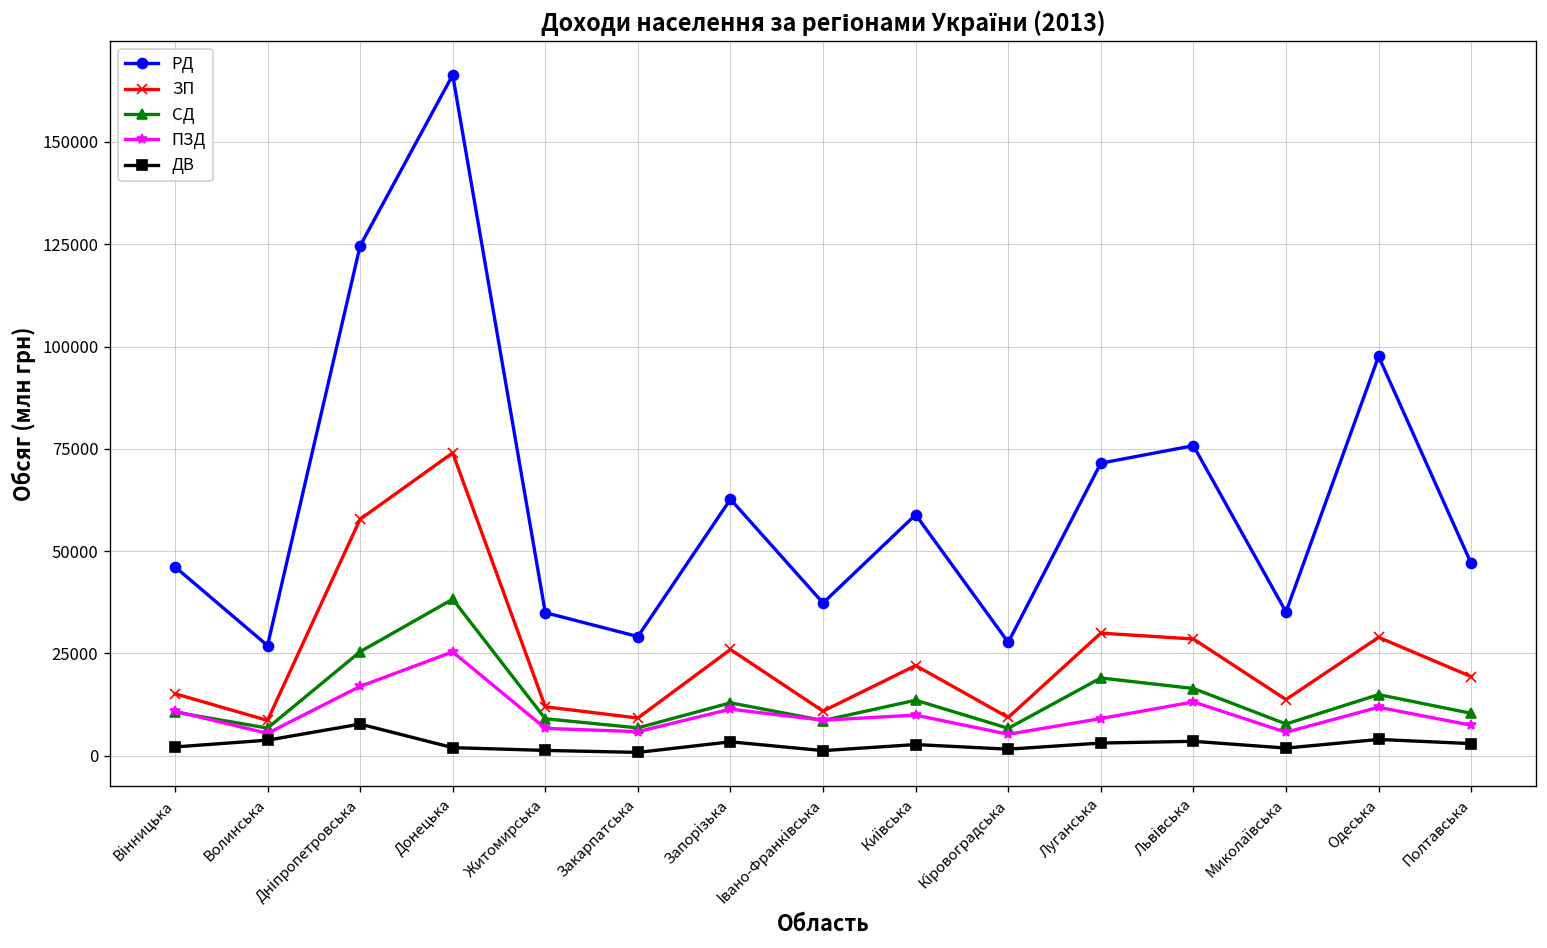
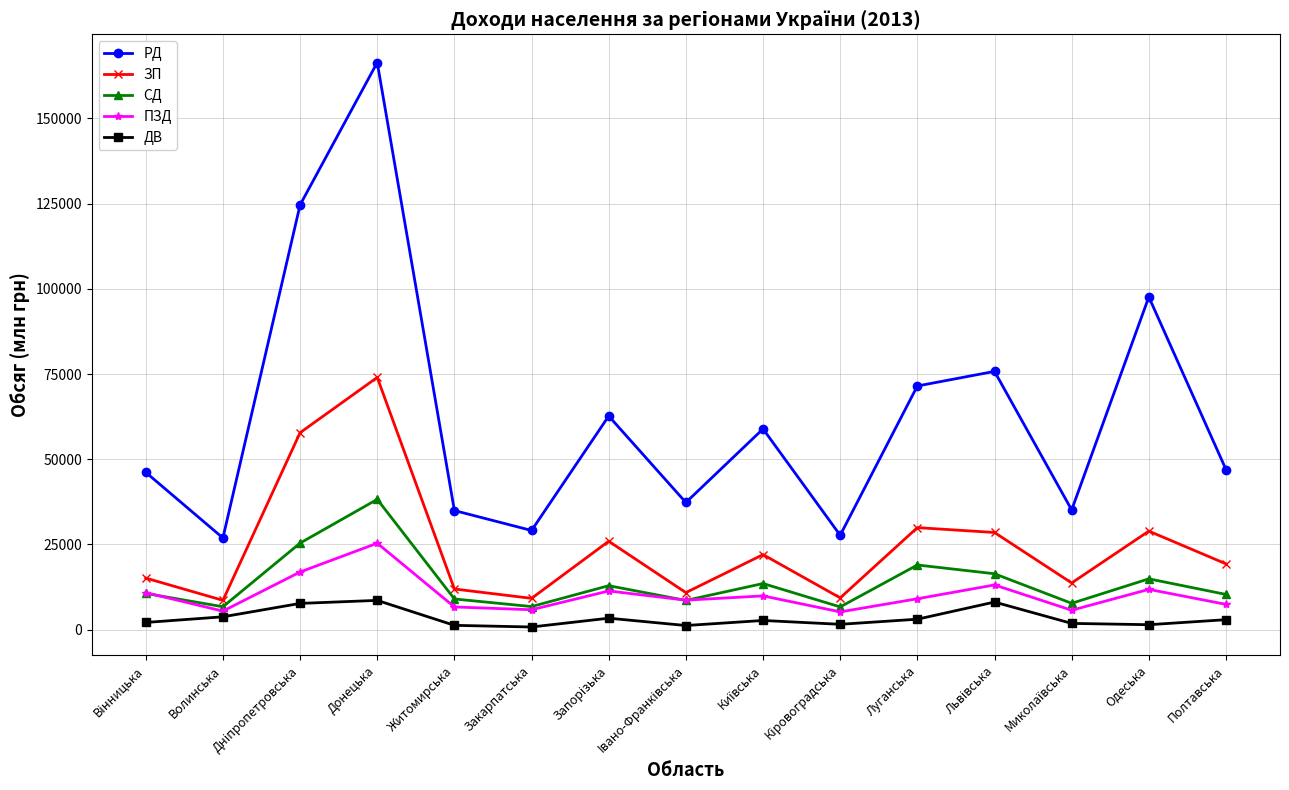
ДВ, Донецька: 2000 -> 9000
ДВ, Львівська: 3000 -> 8000
ДВ, Одеська: 4000 -> 1000
